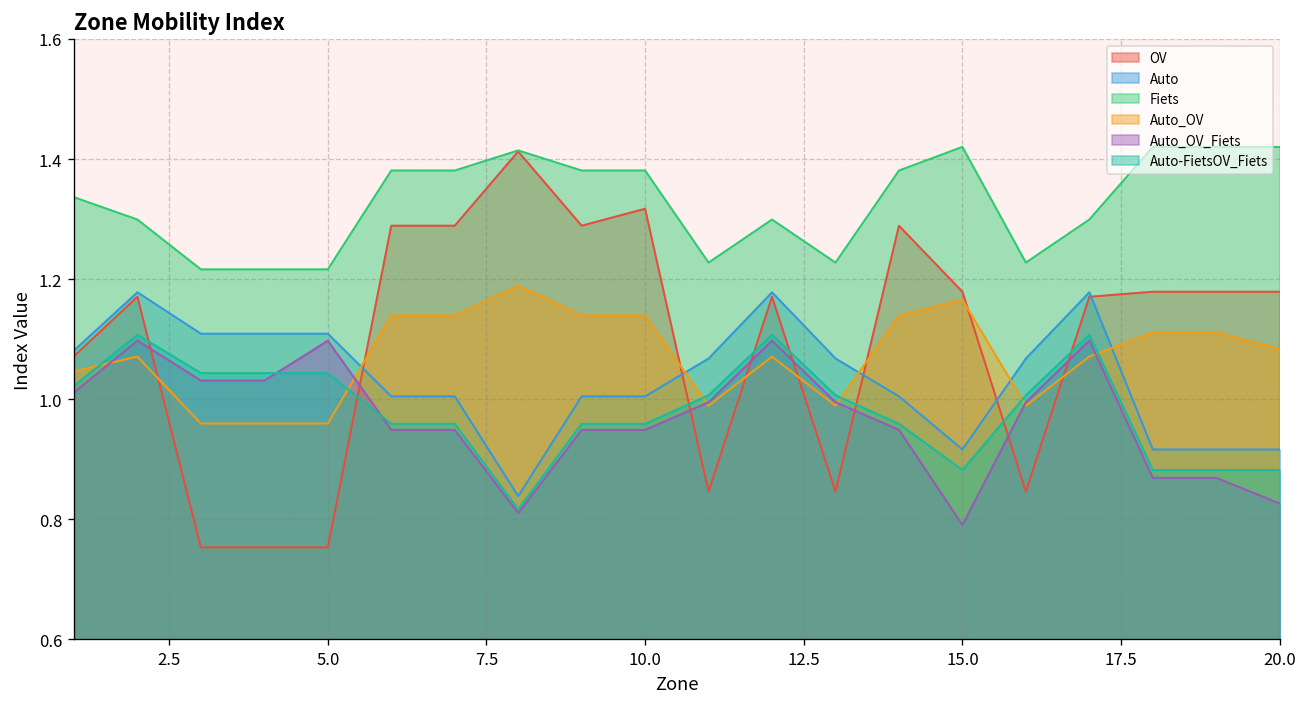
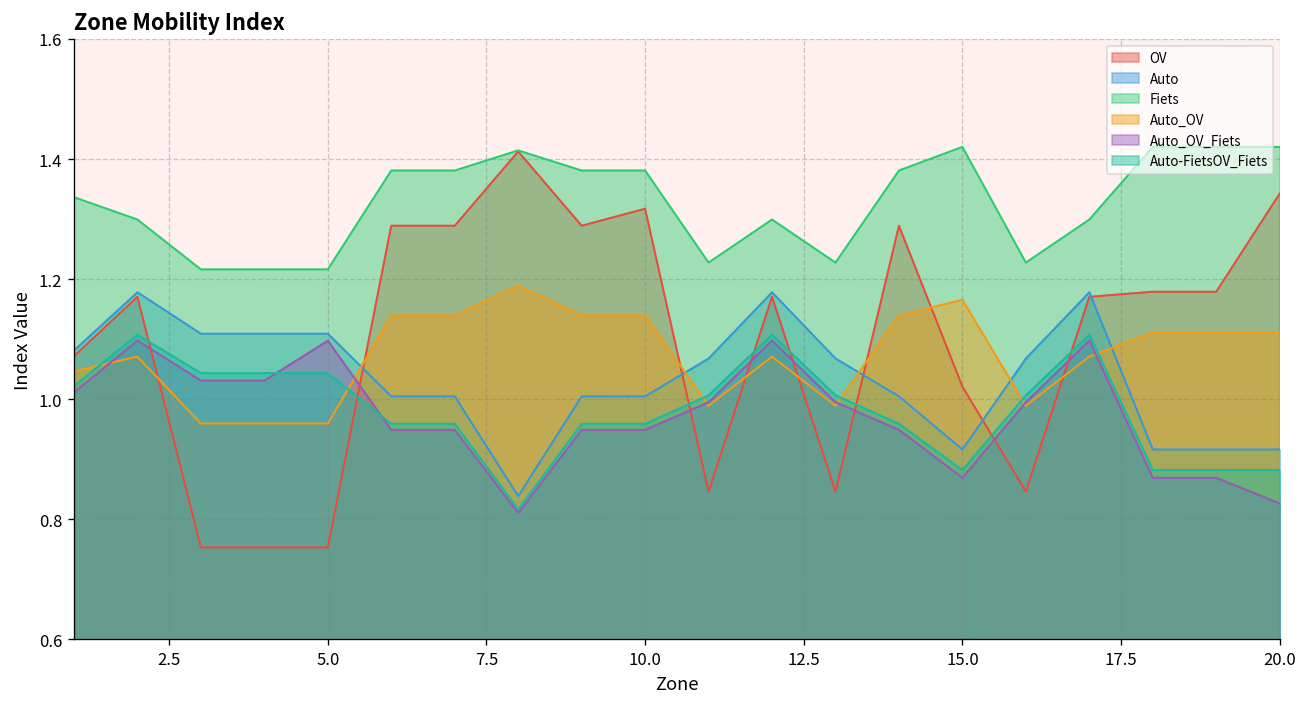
OV, 15.0: 1.18 -> 1.02
Auto_OV_Fiets, 15.0: 0.79 -> 0.87
OV, 20.0: 1.18 -> 1.34
Auto_OV, 20.0: 1.08 -> 1.11
